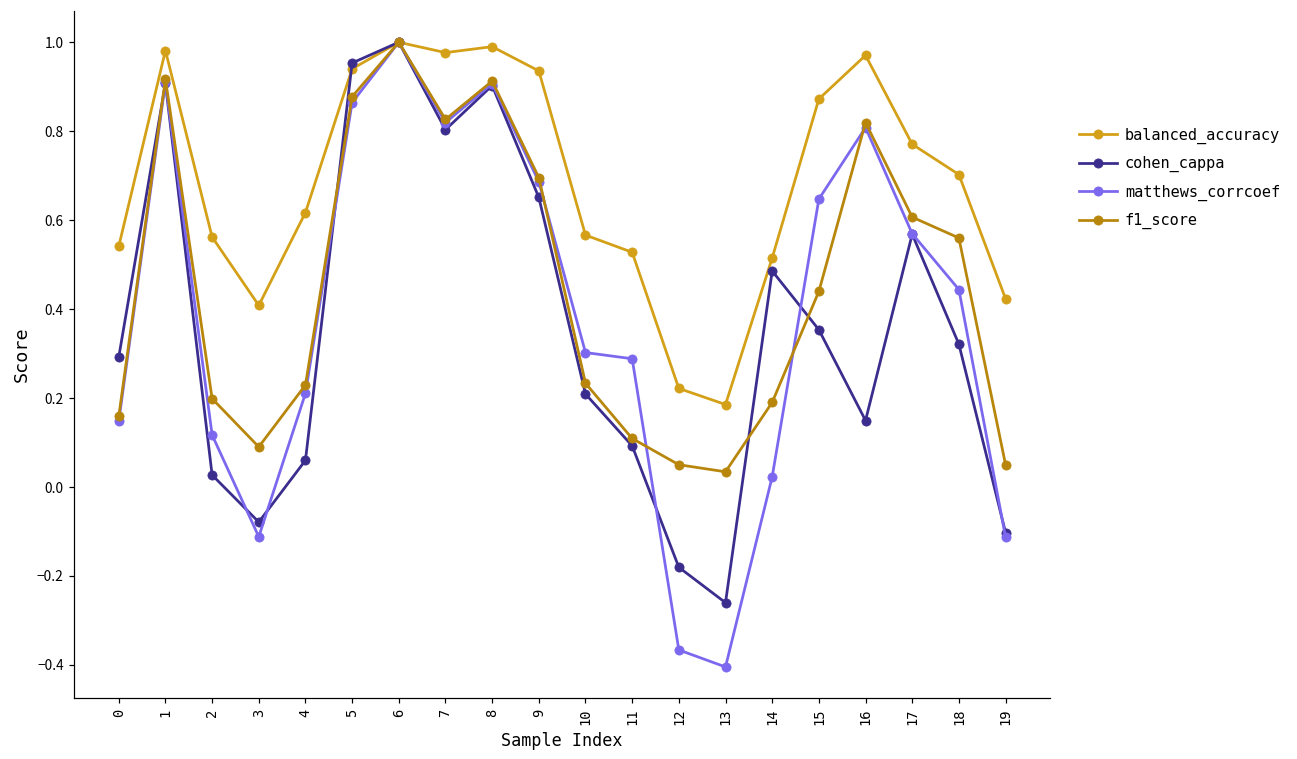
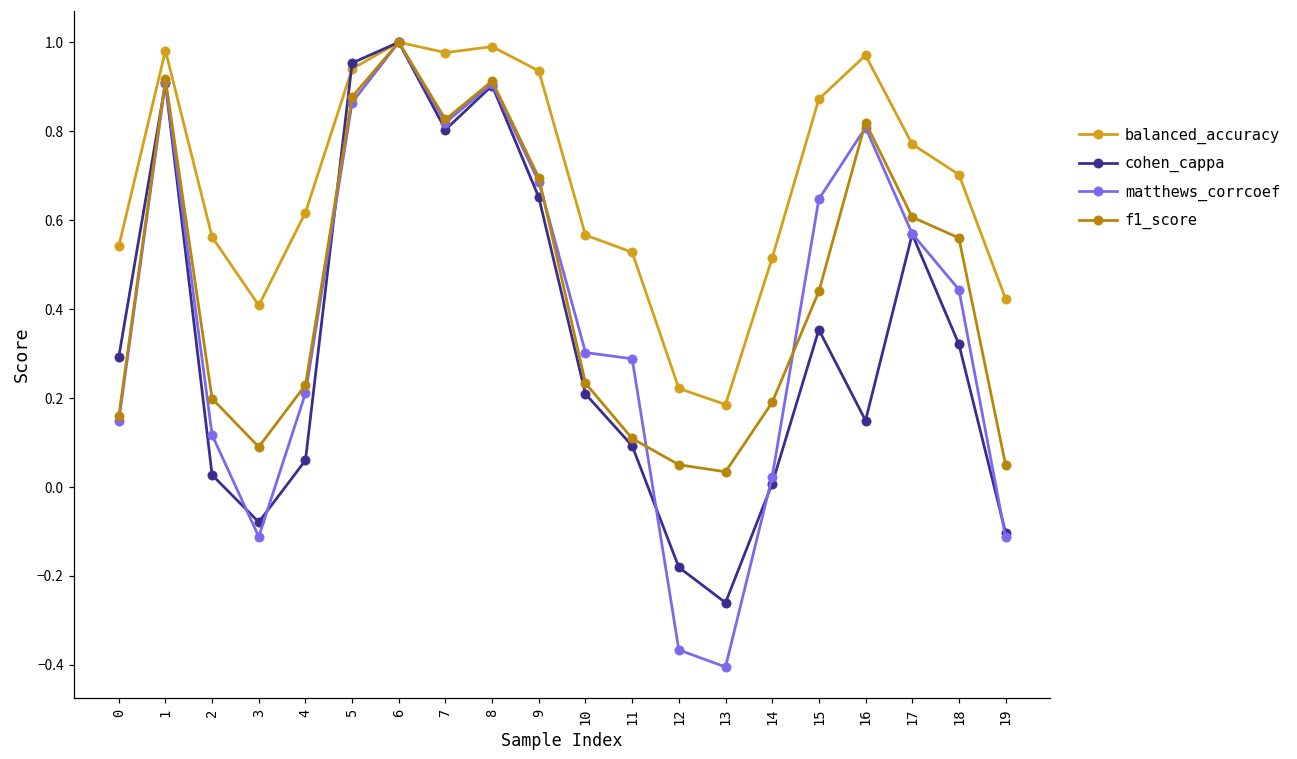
cohen_cappa, 14: 0.49 -> 0.01
